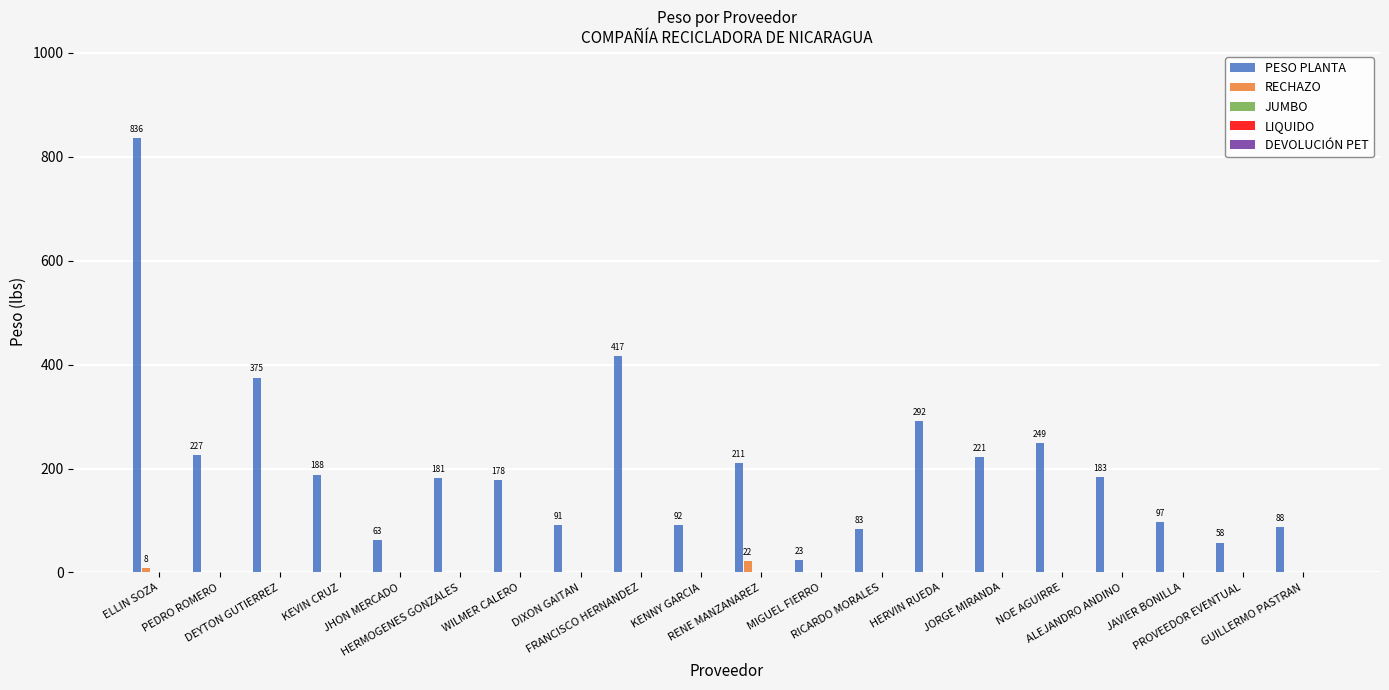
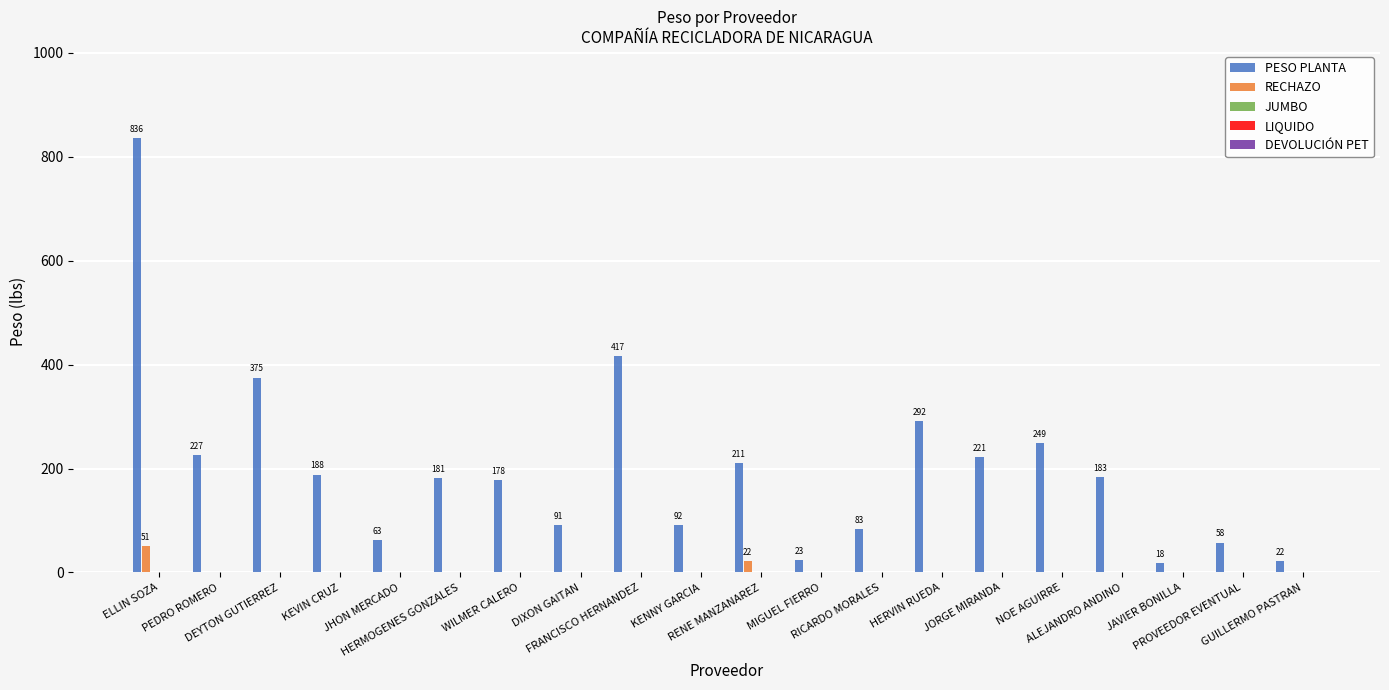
RECHAZO, ELLIN SOZA: 8 -> 51
PESO PLANTA, JAVIER BONILLA: 97 -> 18
PESO PLANTA, GUILLERMO PASTRAN: 88 -> 22
